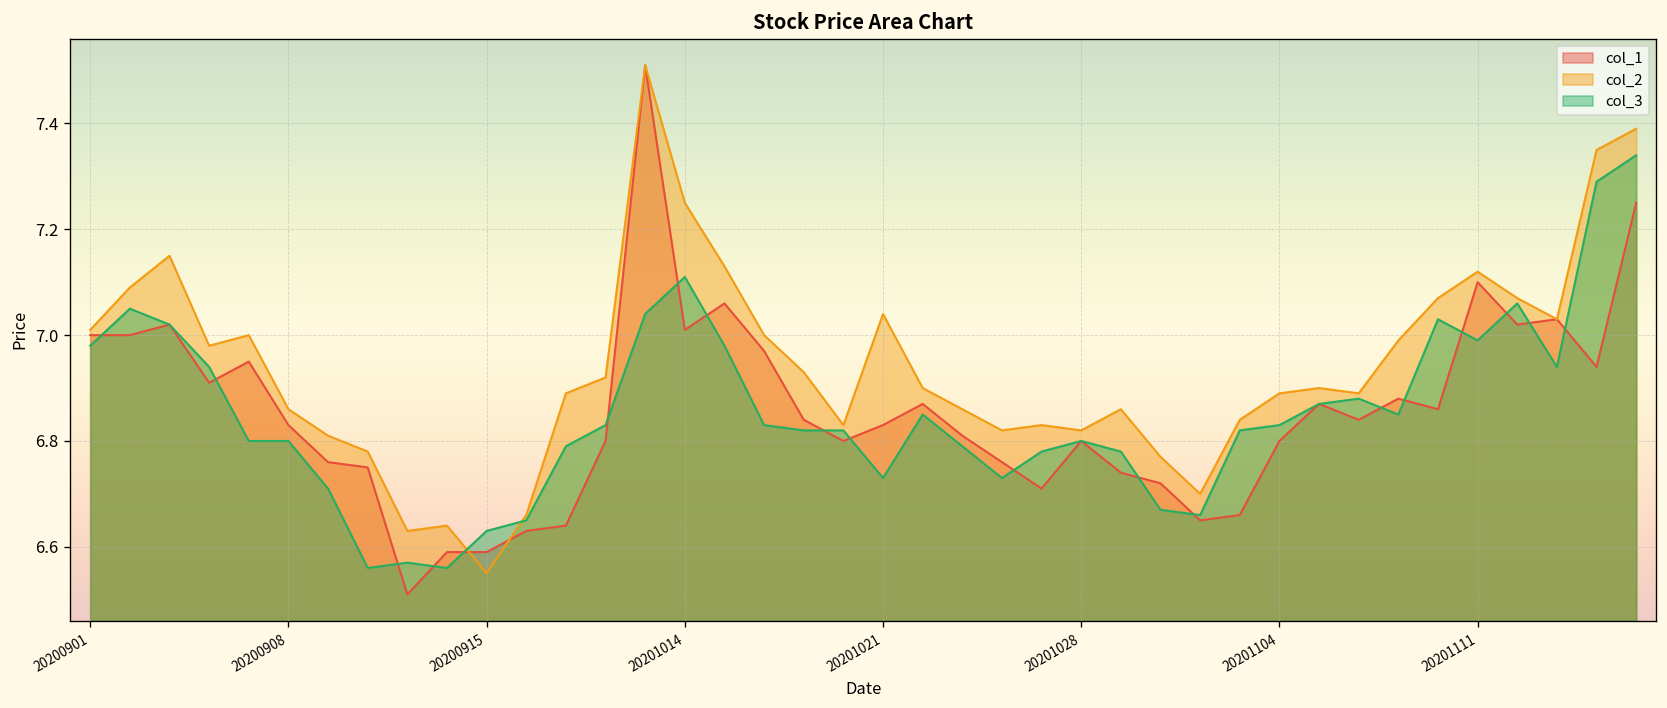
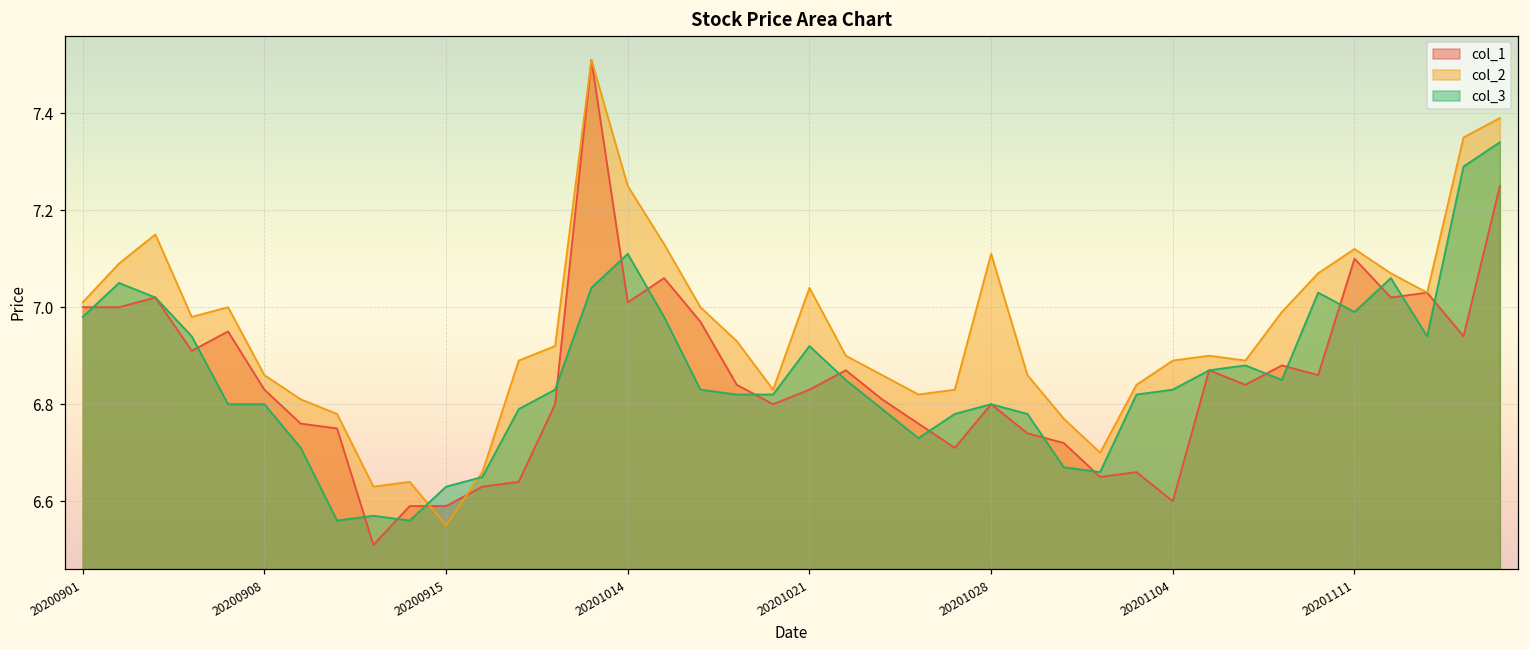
col_3, 20201021: 6.73 -> 6.92
col_2, 20201028: 6.82 -> 7.11
col_1, 20201104: 6.8 -> 6.6
